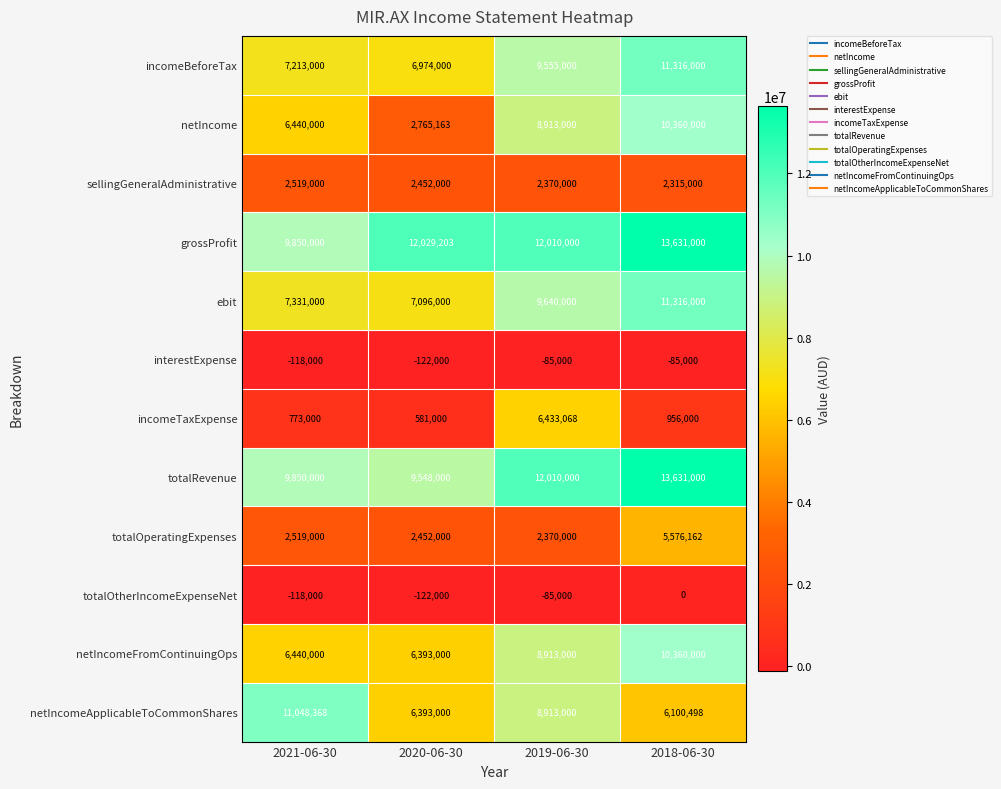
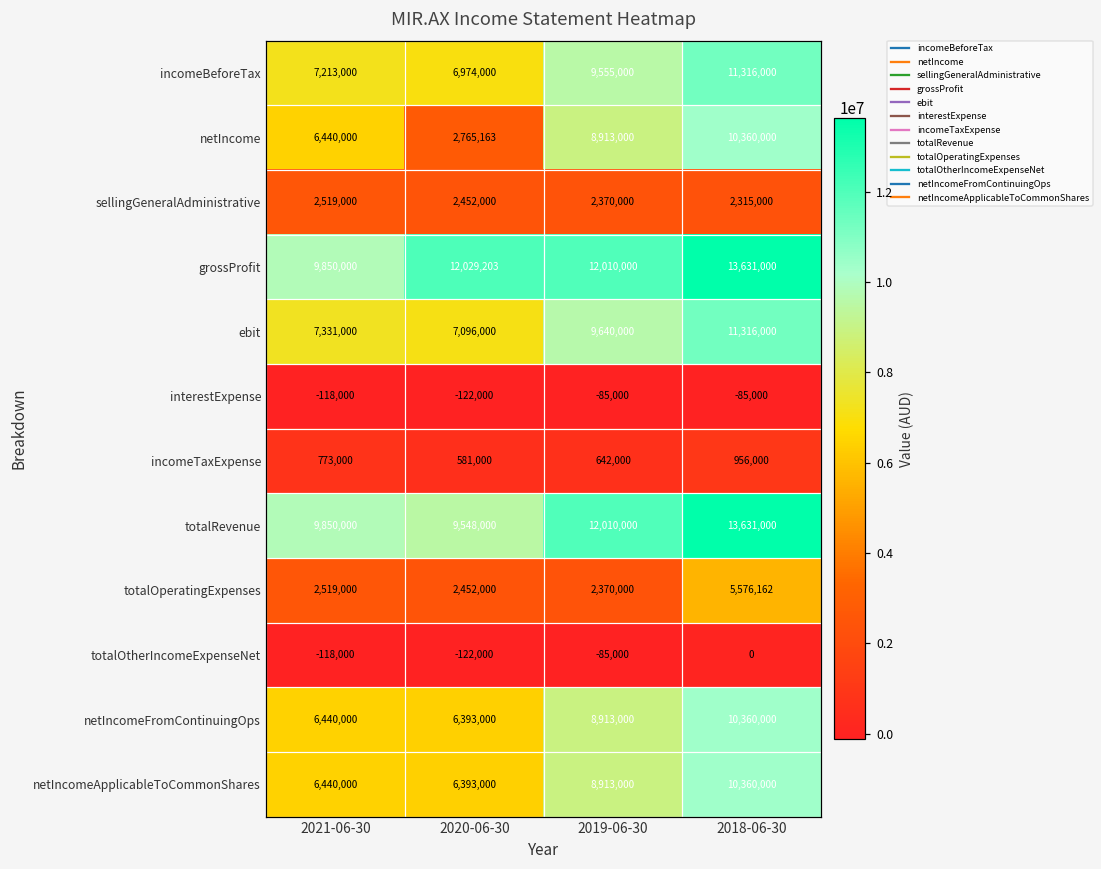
incomeTaxExpense, 2019-06-30: 6,433,068 -> 642,000
netIncomeApplicableToCommonShares, 2021-06-30: 11,048,368 -> 6,440,000
netIncomeApplicableToCommonShares, 2018-06-30: 6,100,498 -> 10,360,000
